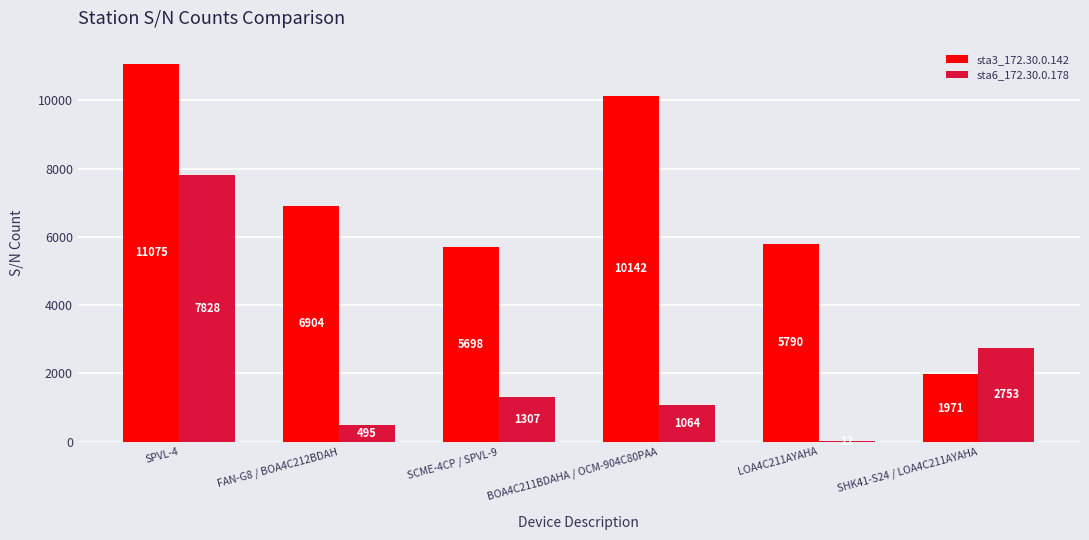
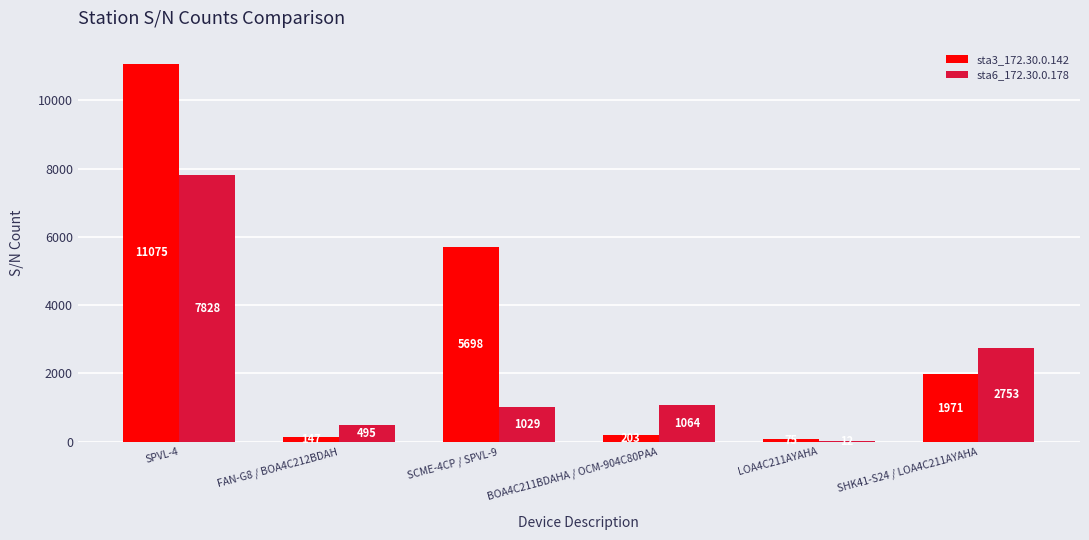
sta3_172.30.0.142, FAN-G8 / BOA4C212BDAH: 6900 -> 100
sta6_172.30.0.178, SCME-4CP / SPVL-9: 1307 -> 1029
sta3_172.30.0.142, BOA4C211BDAHA / OCM-904C80PAA: 10100 -> 200
sta3_172.30.0.142, LOA4C211AYAHA: 5800 -> 100
